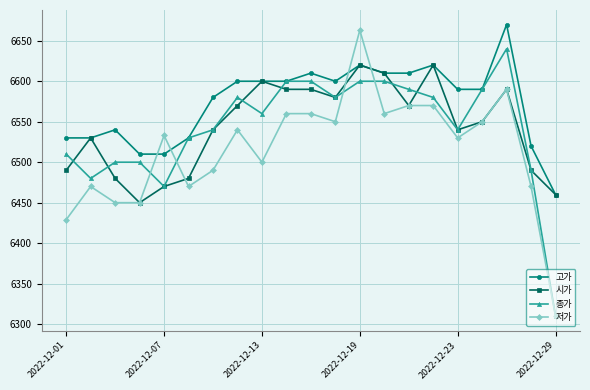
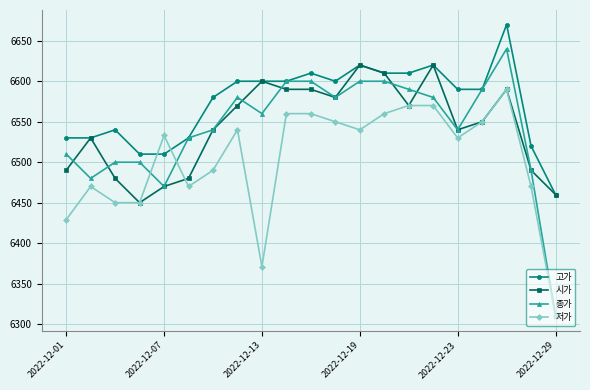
저가, 2022-12-13: 6500 -> 6370
저가, 2022-12-19: 6660 -> 6540
